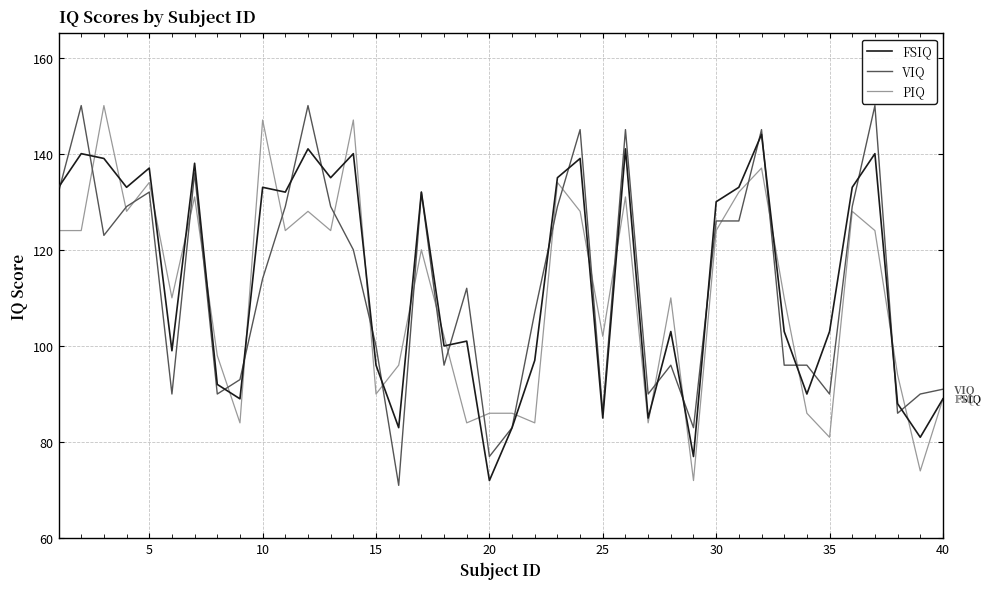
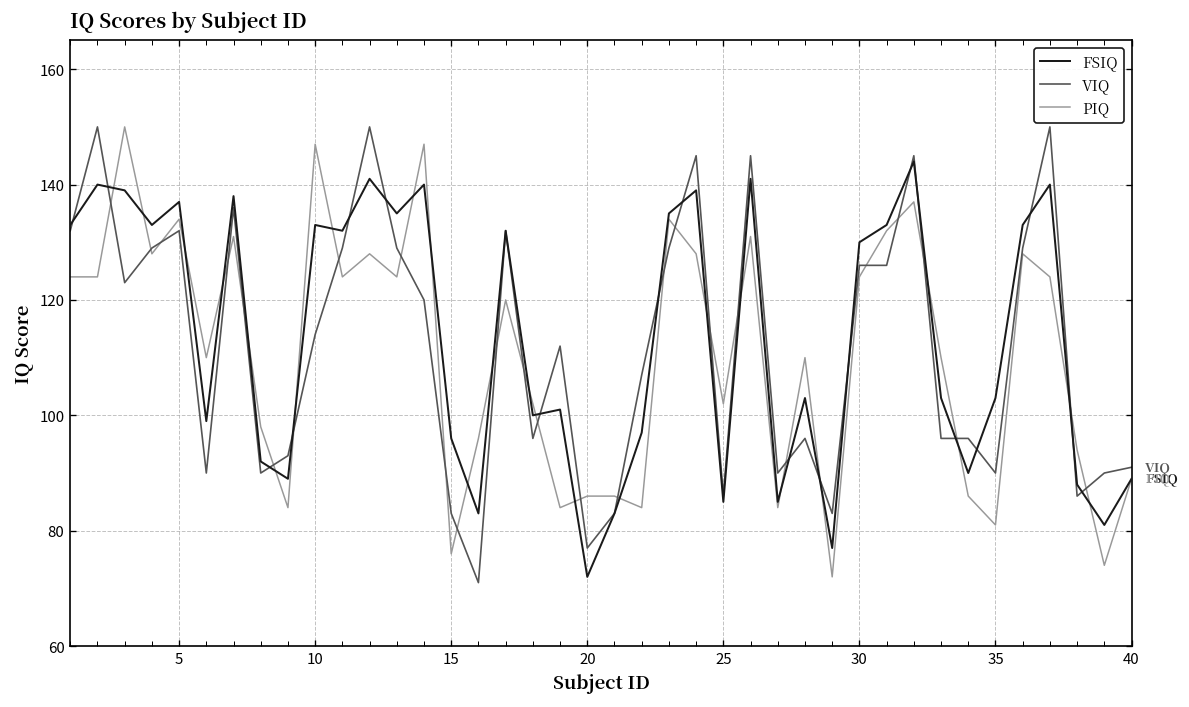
VIQ, 15: 100 -> 83
PIQ, 15: 90 -> 76
